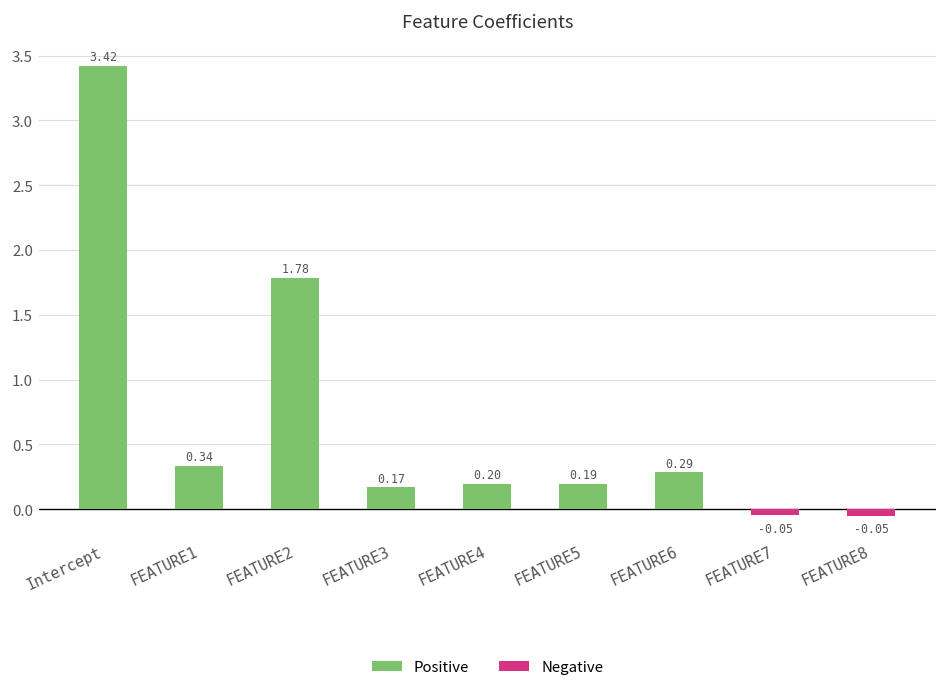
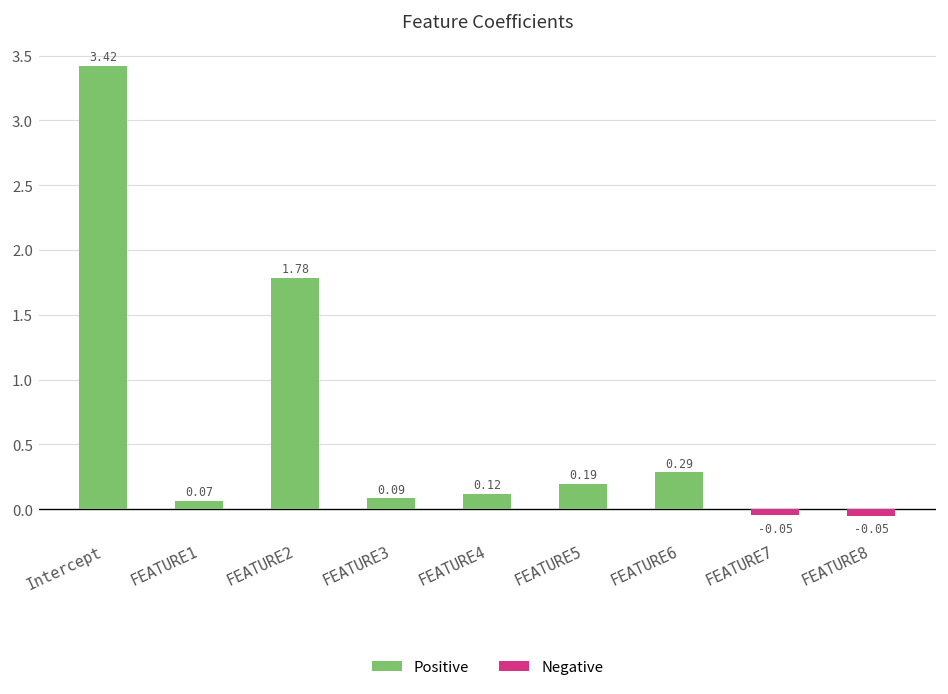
FEATURE1: 0.34 -> 0.07
FEATURE3: 0.17 -> 0.09
FEATURE4: 0.20 -> 0.12
